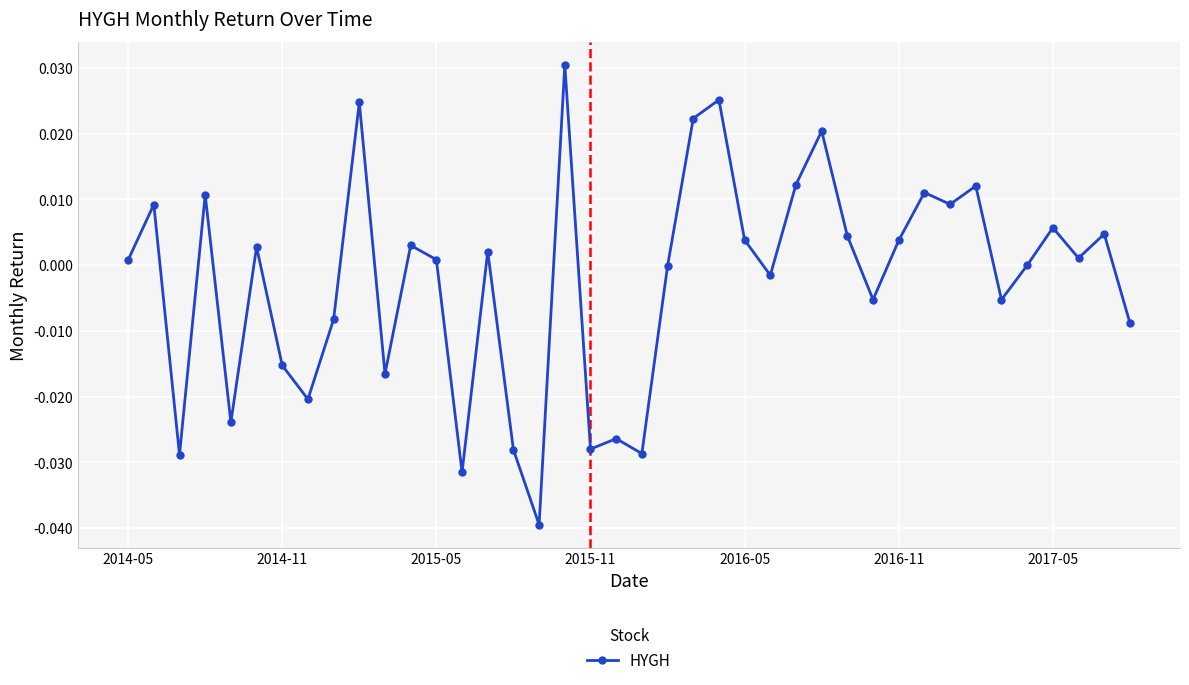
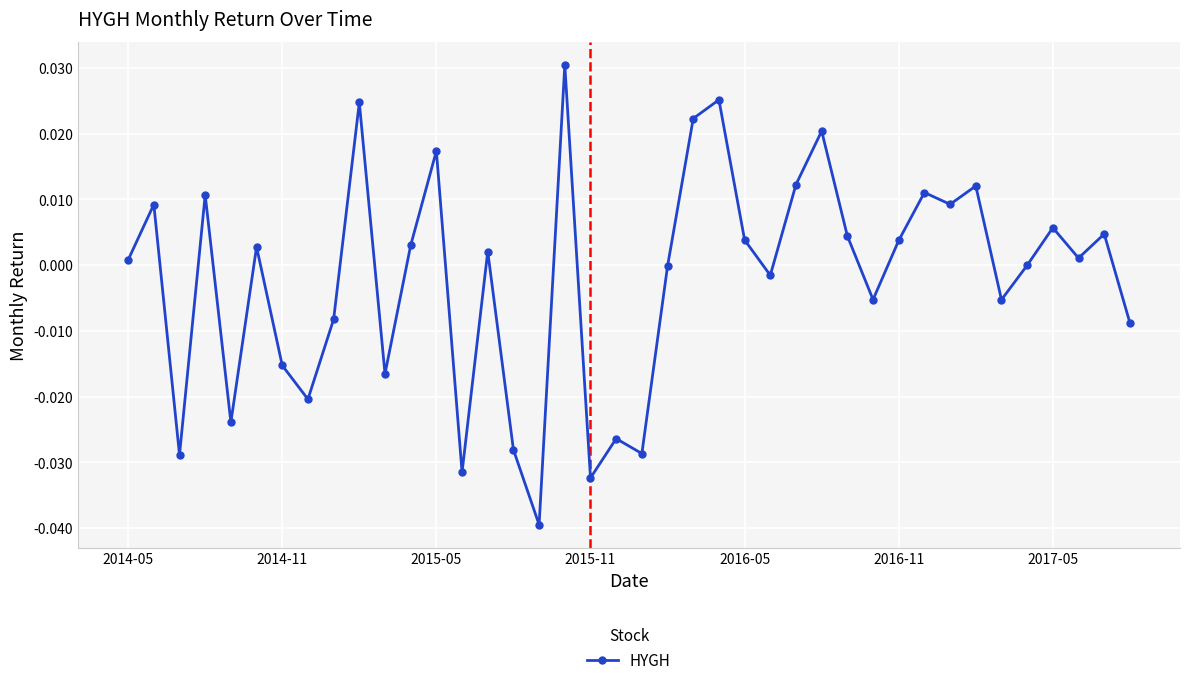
2015-05: 0.001 -> 0.017
2015-11: -0.028 -> -0.032
